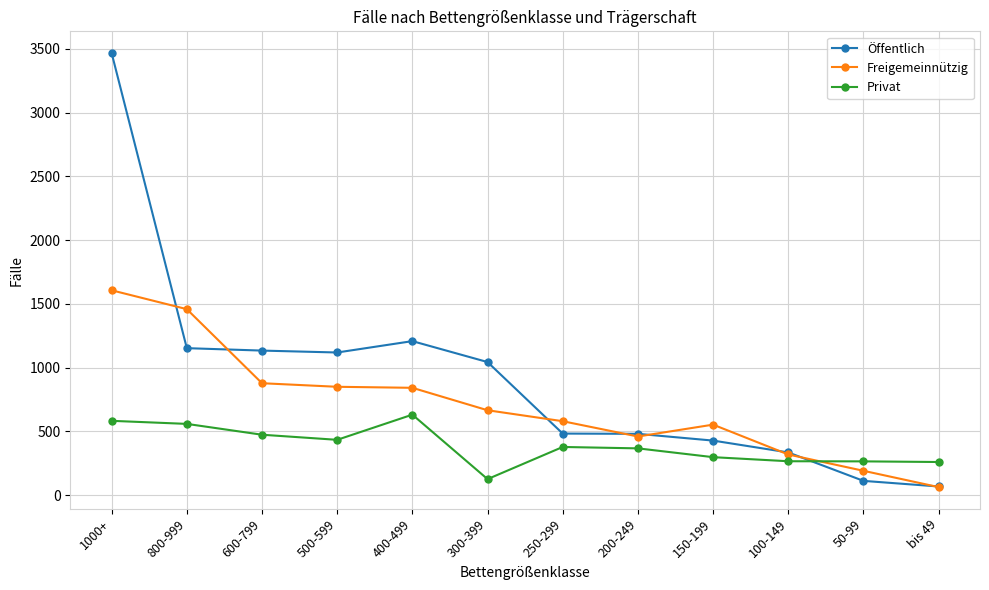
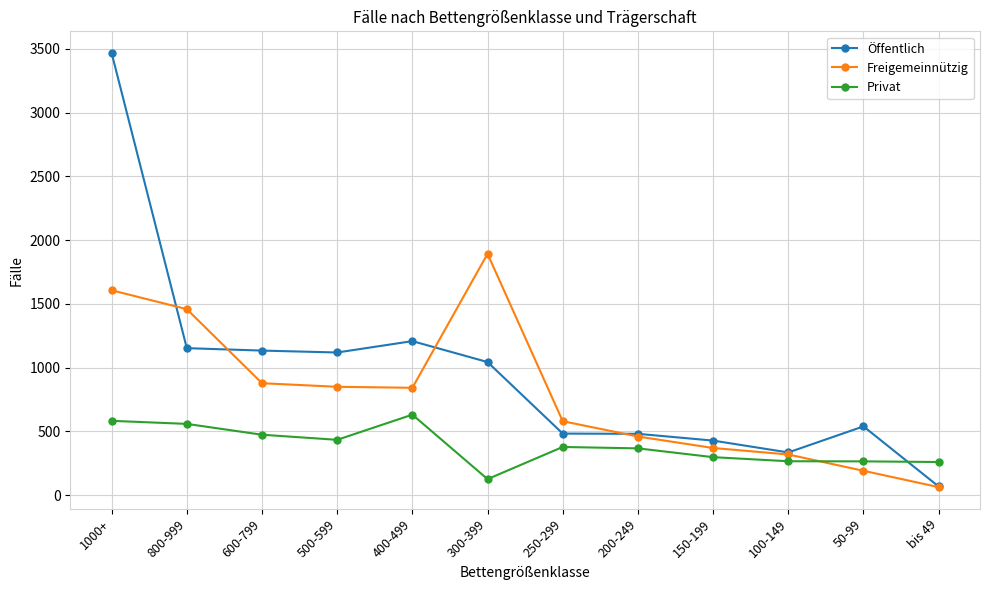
Freigemeinnützig, 300-399: 670 -> 1890
Freigemeinnützig, 150-199: 550 -> 370
Öffentlich, 50-99: 110 -> 540
